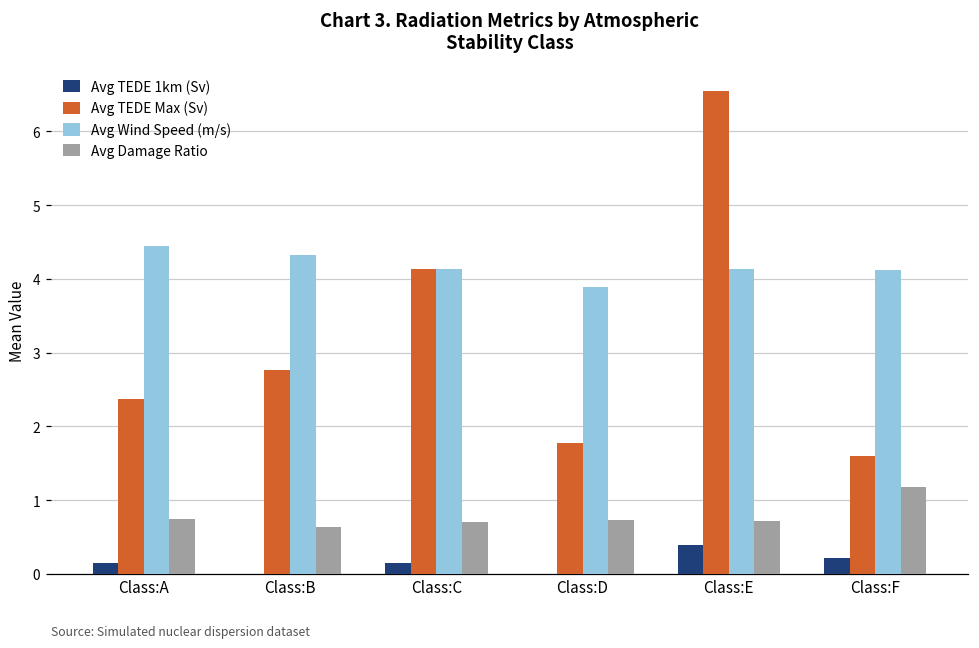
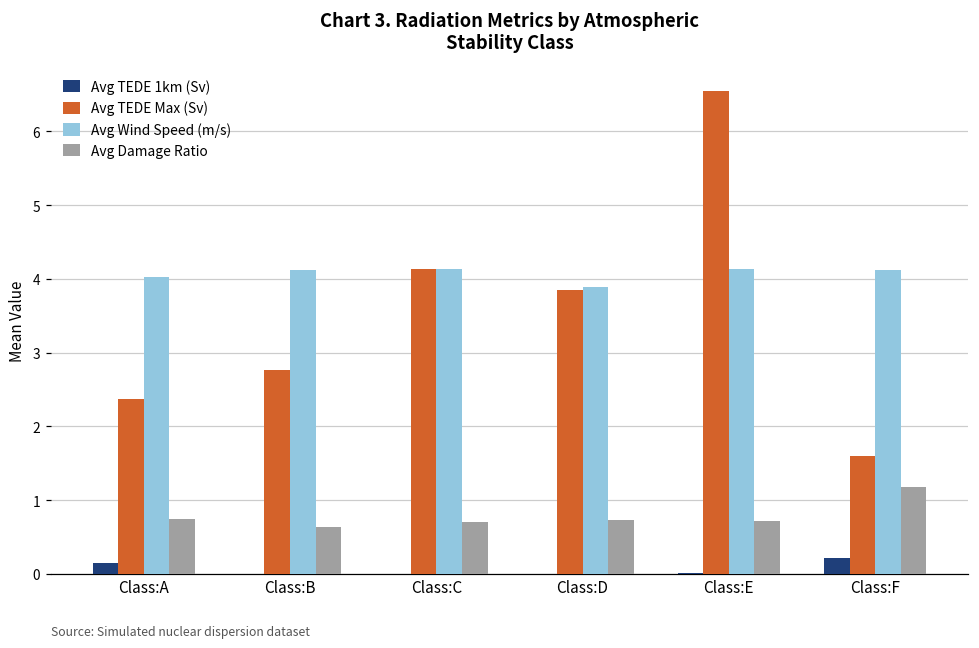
Avg Wind Speed (m/s), Class:A: 4.4 -> 4.0
Avg Wind Speed (m/s), Class:B: 4.3 -> 4.1
Avg TEDE 1km (Sv), Class:C: 0.2 -> 0.0
Avg TEDE Max (Sv), Class:D: 1.8 -> 3.9
Avg TEDE 1km (Sv), Class:E: 0.4 -> 0.0
